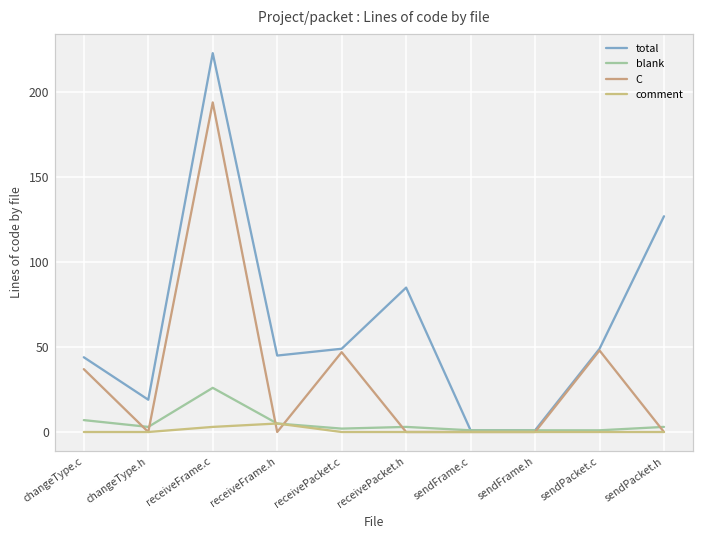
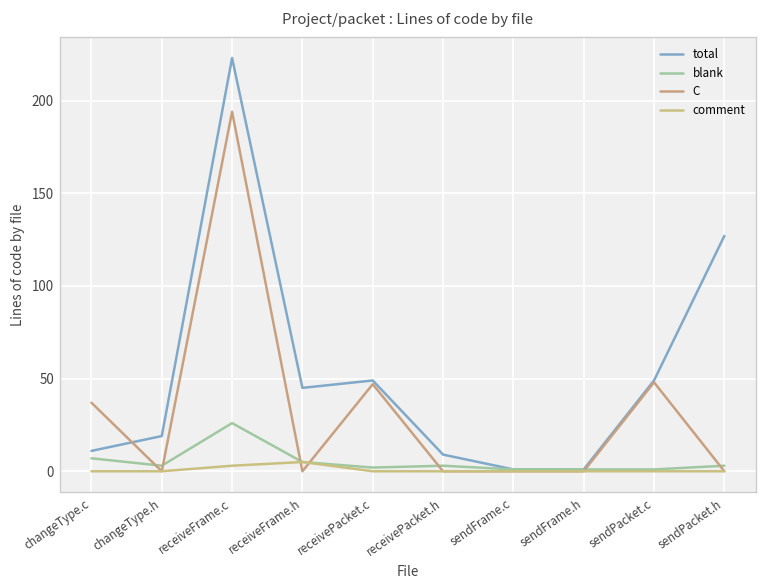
total, changeType.c: 44 -> 11
total, receivePacket.h: 85 -> 9
